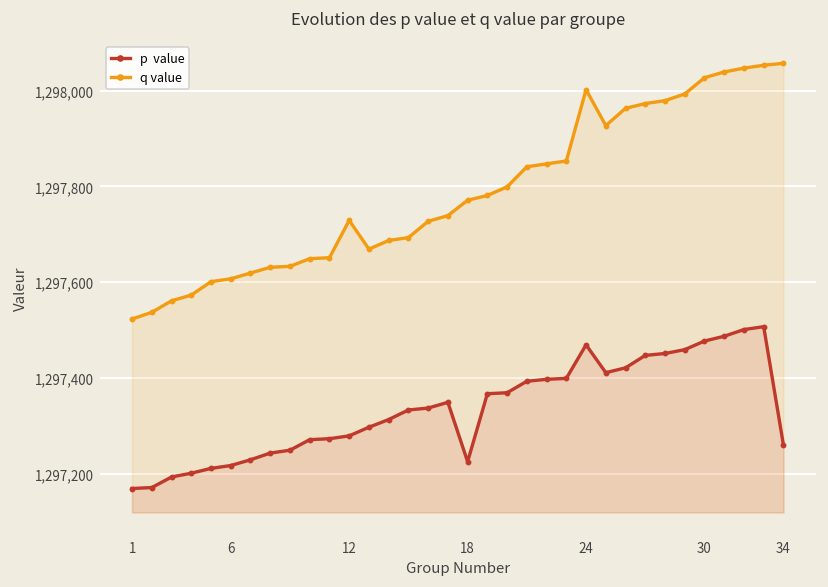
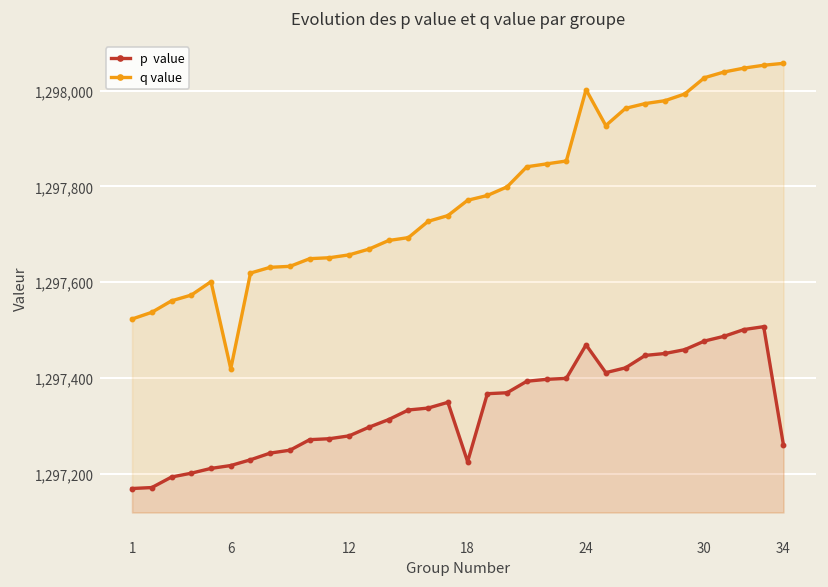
q value, 6: 1,297,610 -> 1,297,420
q value, 12: 1,297,730 -> 1,297,660
